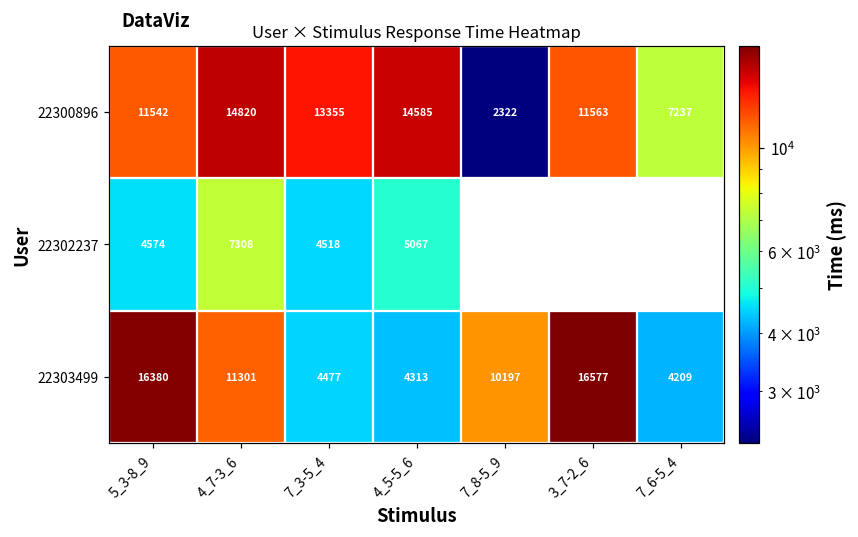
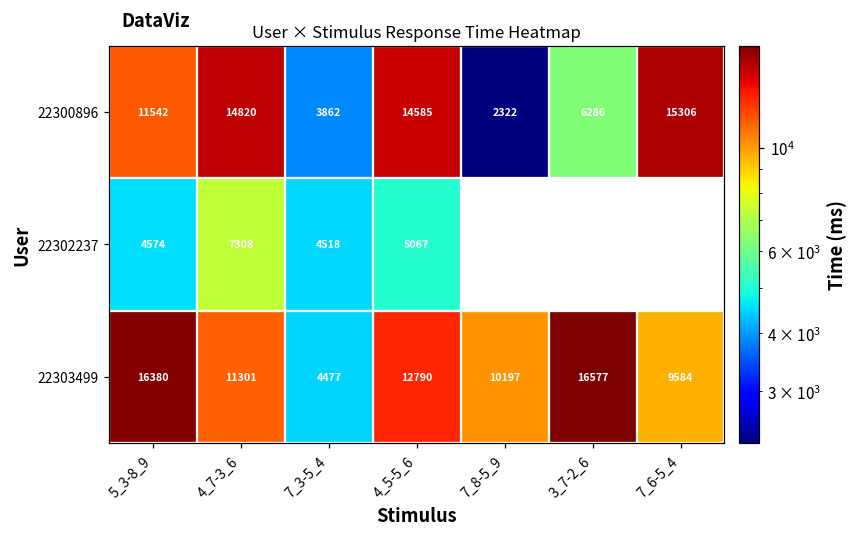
22300896, 7_3-5_4: 13355 -> 3862
22300896, 3_7-2_6: 11563 -> 6286
22300896, 7_6-5_4: 7237 -> 15306
22303499, 4_5-5_6: 4313 -> 12790
22303499, 7_6-5_4: 4209 -> 9584
